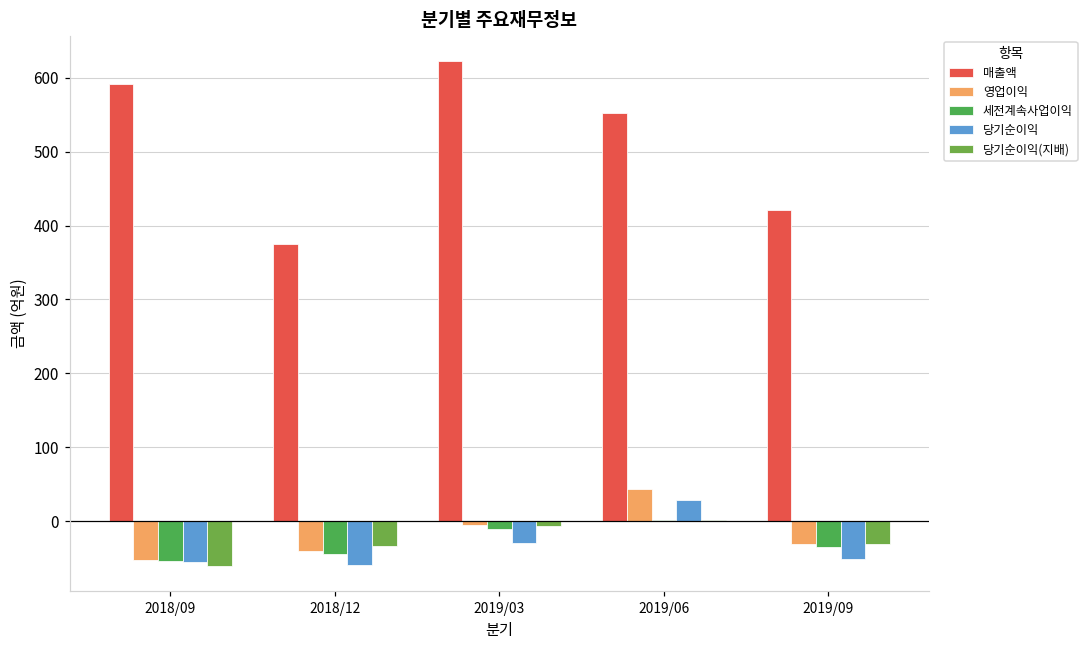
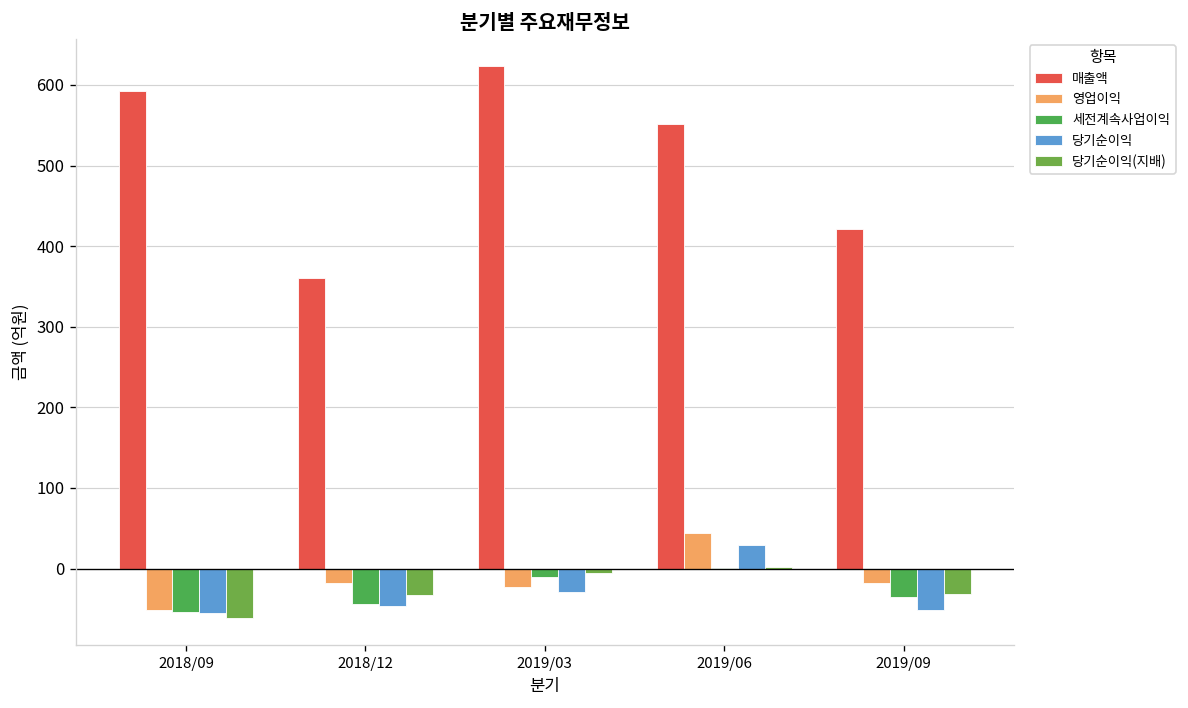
매출액, 2018/12: 380 -> 360
영업이익, 2018/12: -40 -> -20
당기순이익, 2018/12: -60 -> -50
영업이익, 2019/03: -10 -> -20
영업이익, 2019/09: -30 -> -20
